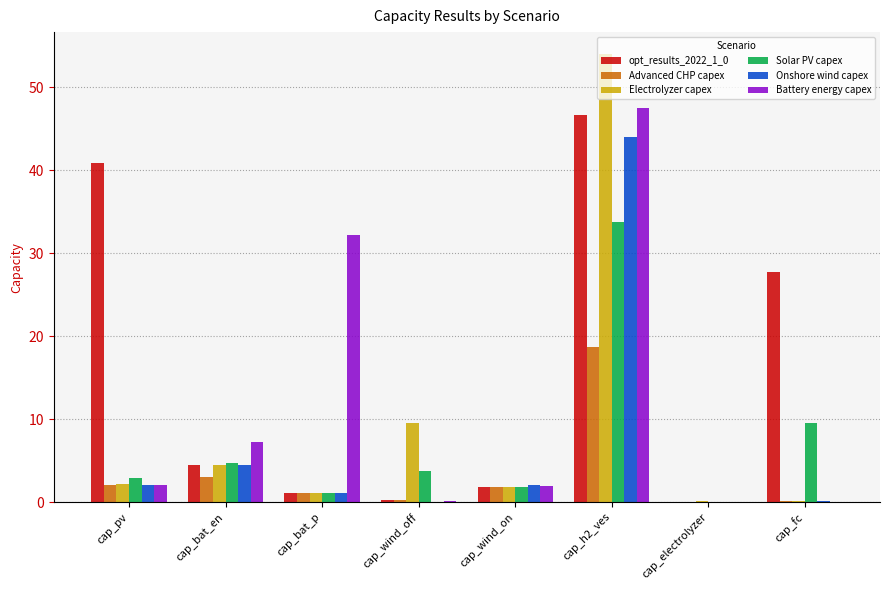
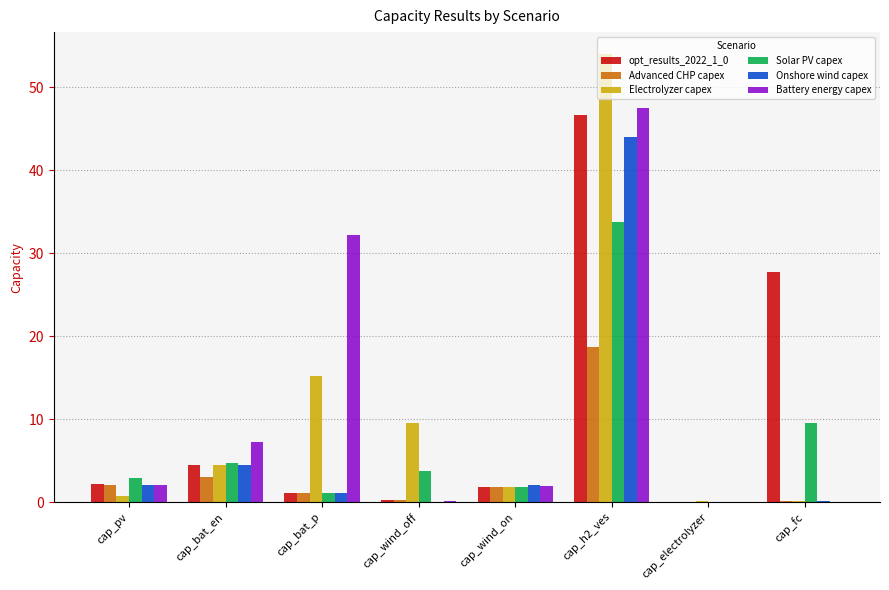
opt_results_2022_1_0, cap_pv: 41 -> 2
Electrolyzer capex, cap_pv: 2 -> 1
Electrolyzer capex, cap_bat_p: 1 -> 15
